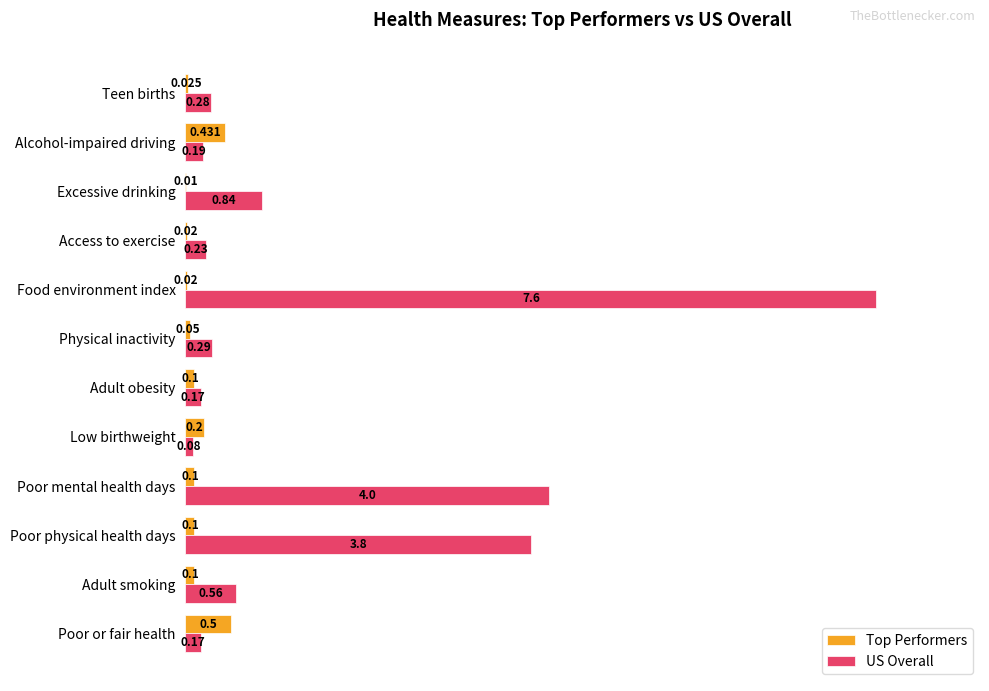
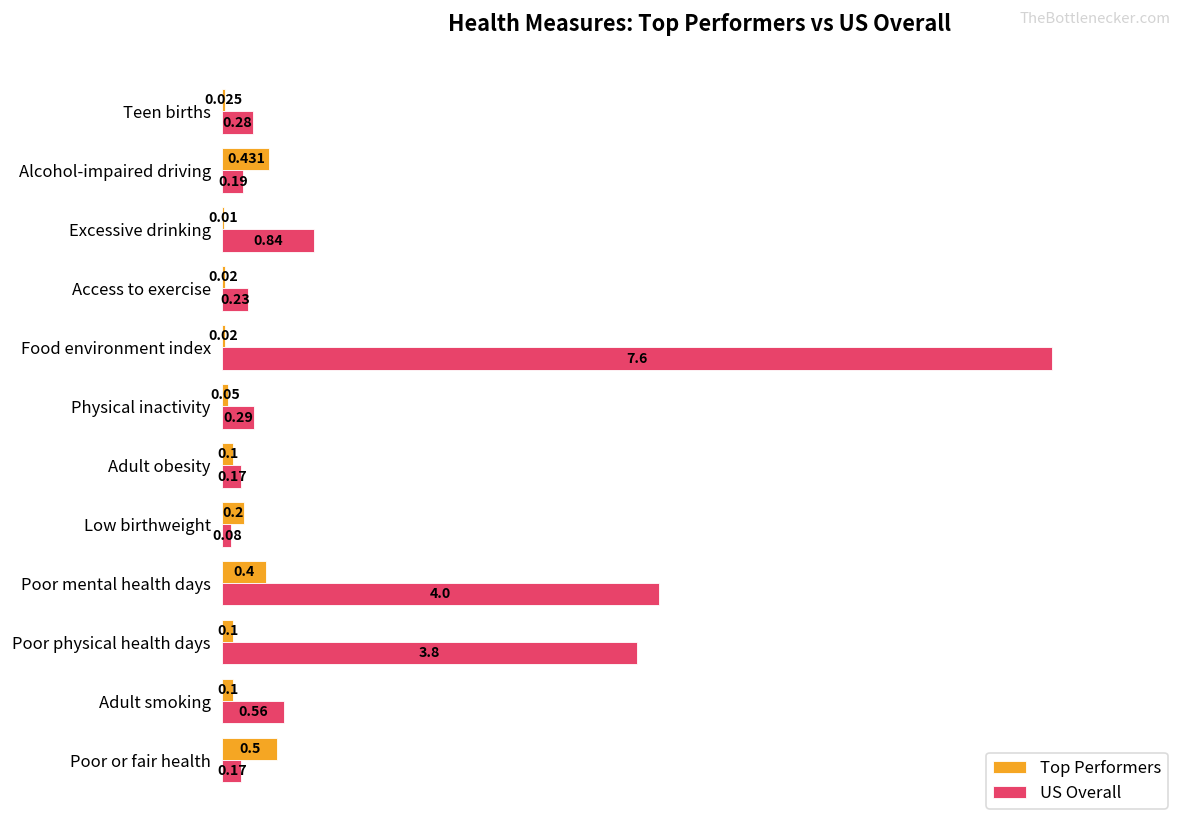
Top Performers, Poor mental health days: 0.1 -> 0.4
